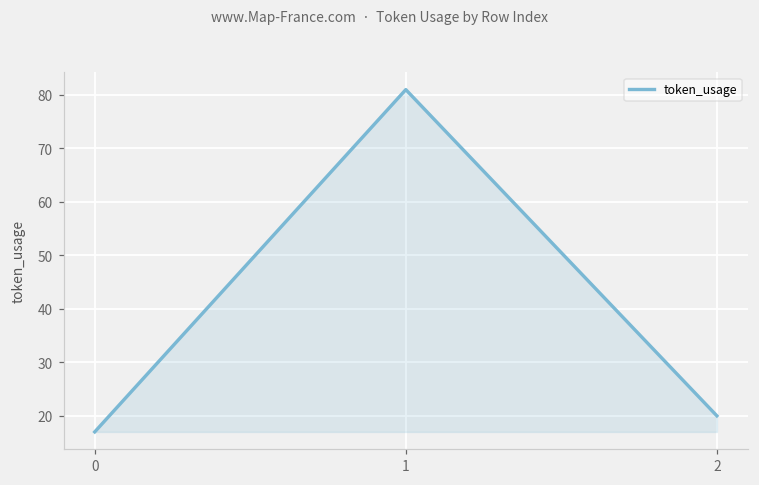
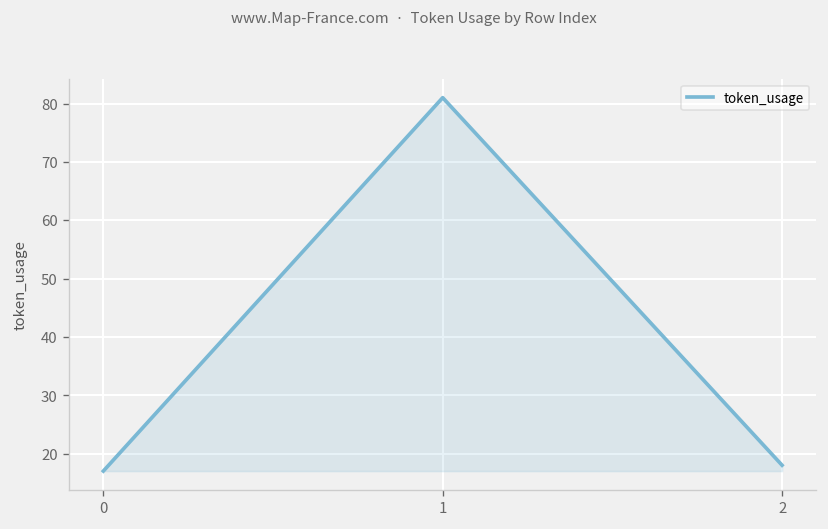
2: 20 -> 18
